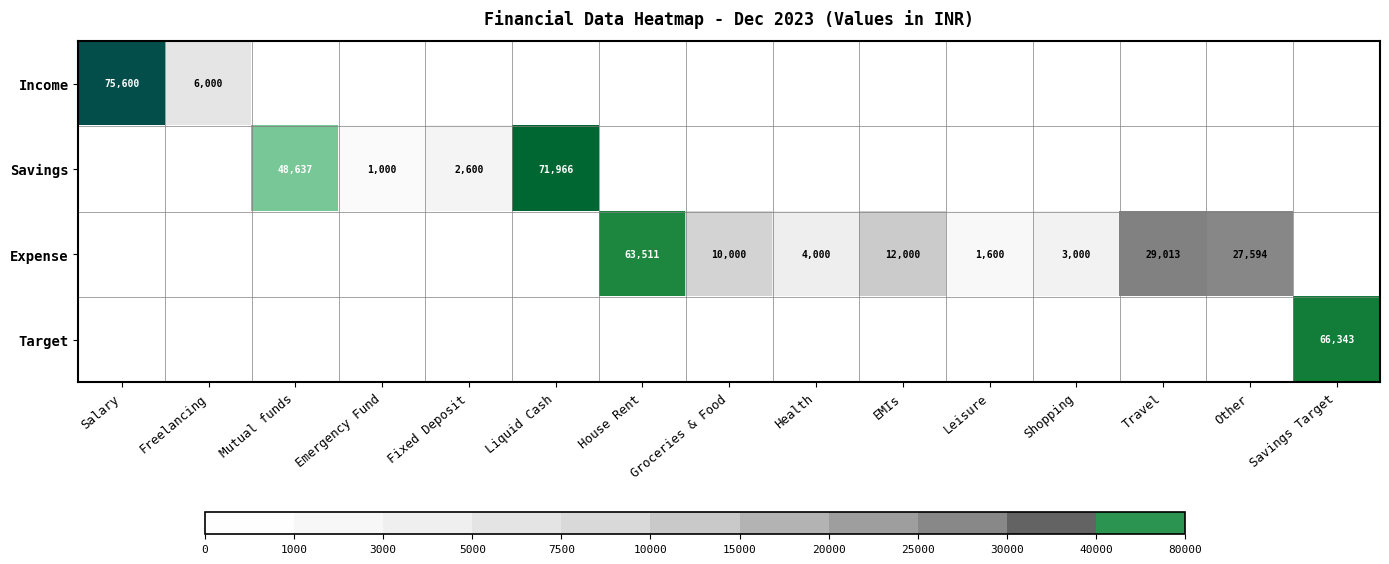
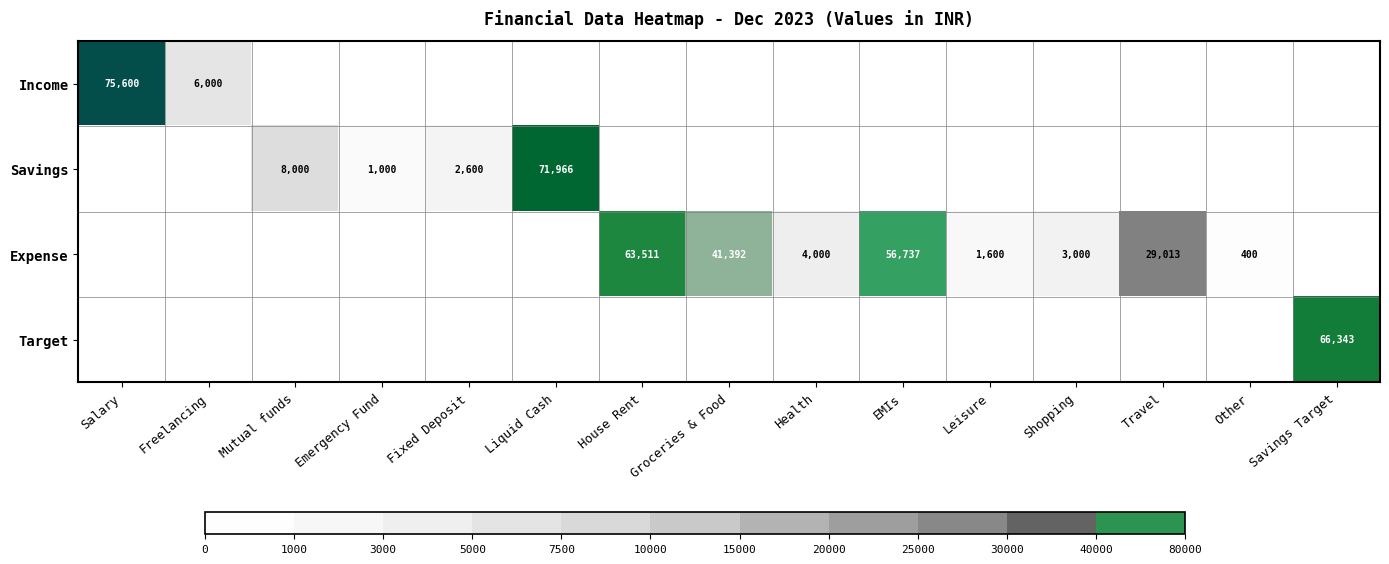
Financial Data Heatmap - Dec 2023 (Values in INR), Savings, Mutual funds: 48,637 -> 8,000
Financial Data Heatmap - Dec 2023 (Values in INR), Expense, Groceries & Food: 10,000 -> 41,392
Financial Data Heatmap - Dec 2023 (Values in INR), Expense, EMIs: 12,000 -> 56,737
Financial Data Heatmap - Dec 2023 (Values in INR), Expense, Other: 27,594 -> 400
